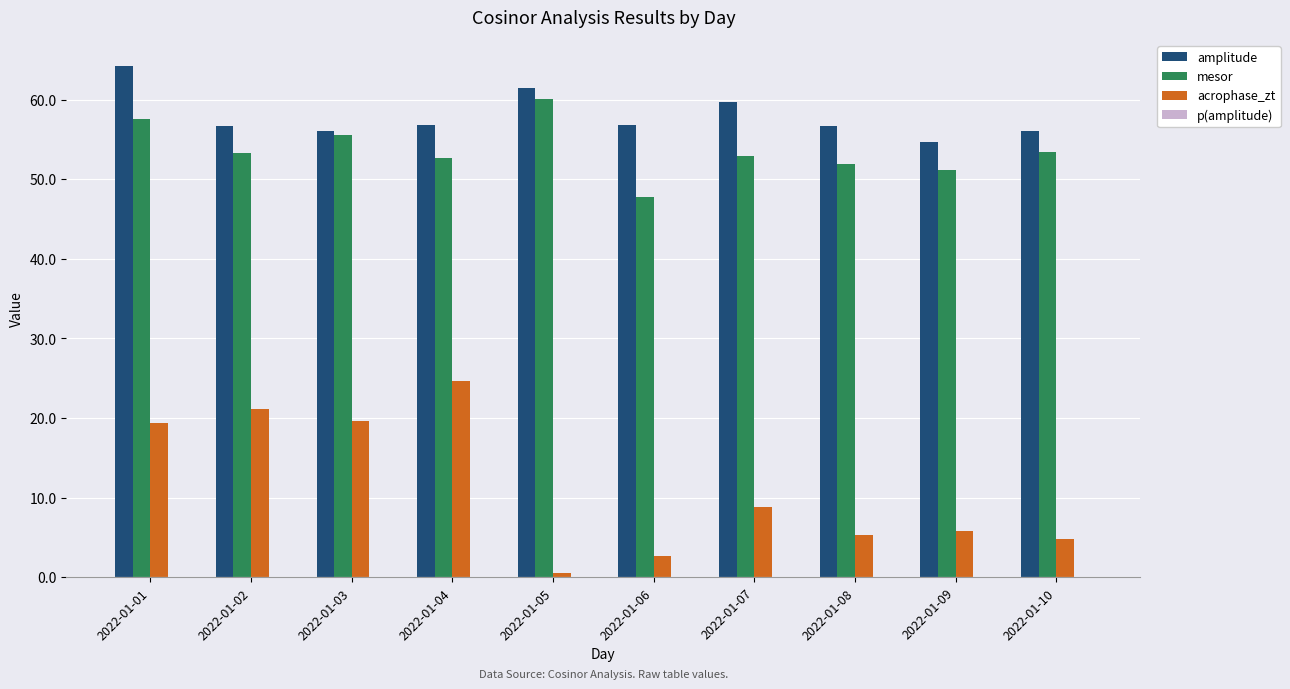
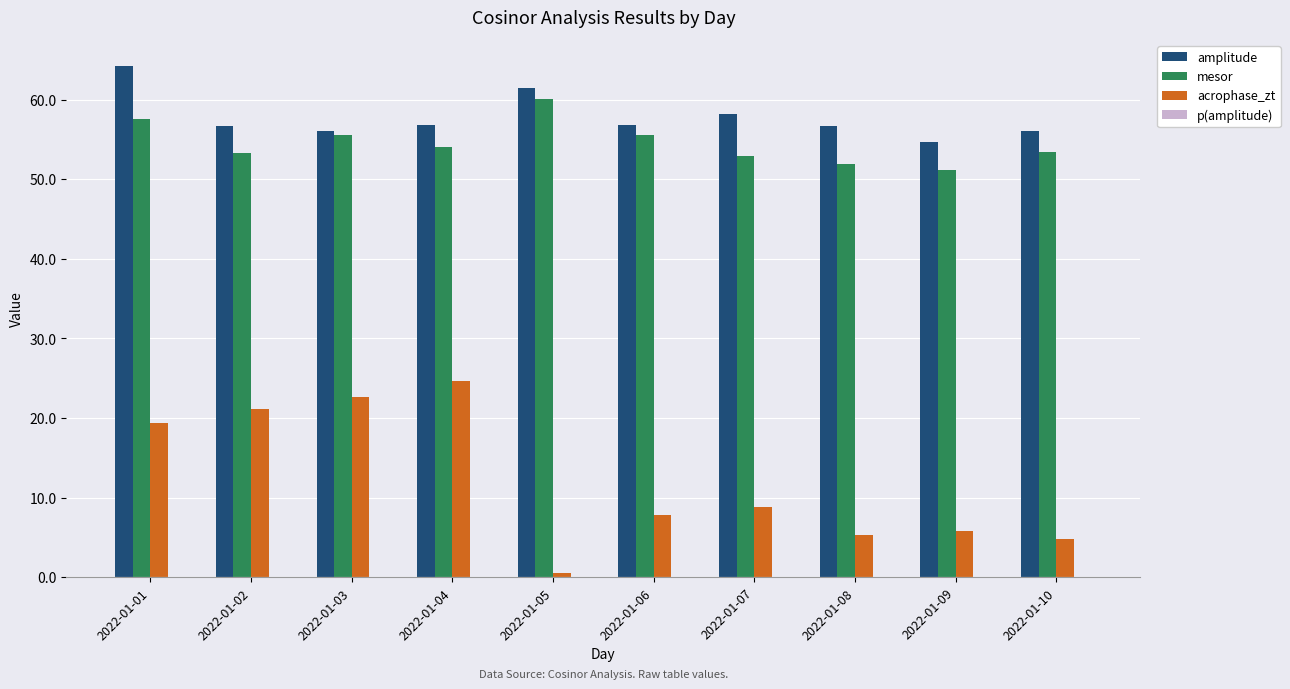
acrophase_zt, 2022-01-03: 20 -> 23
mesor, 2022-01-04: 53 -> 54
mesor, 2022-01-06: 48 -> 55
acrophase_zt, 2022-01-06: 3 -> 8
amplitude, 2022-01-07: 60 -> 58
